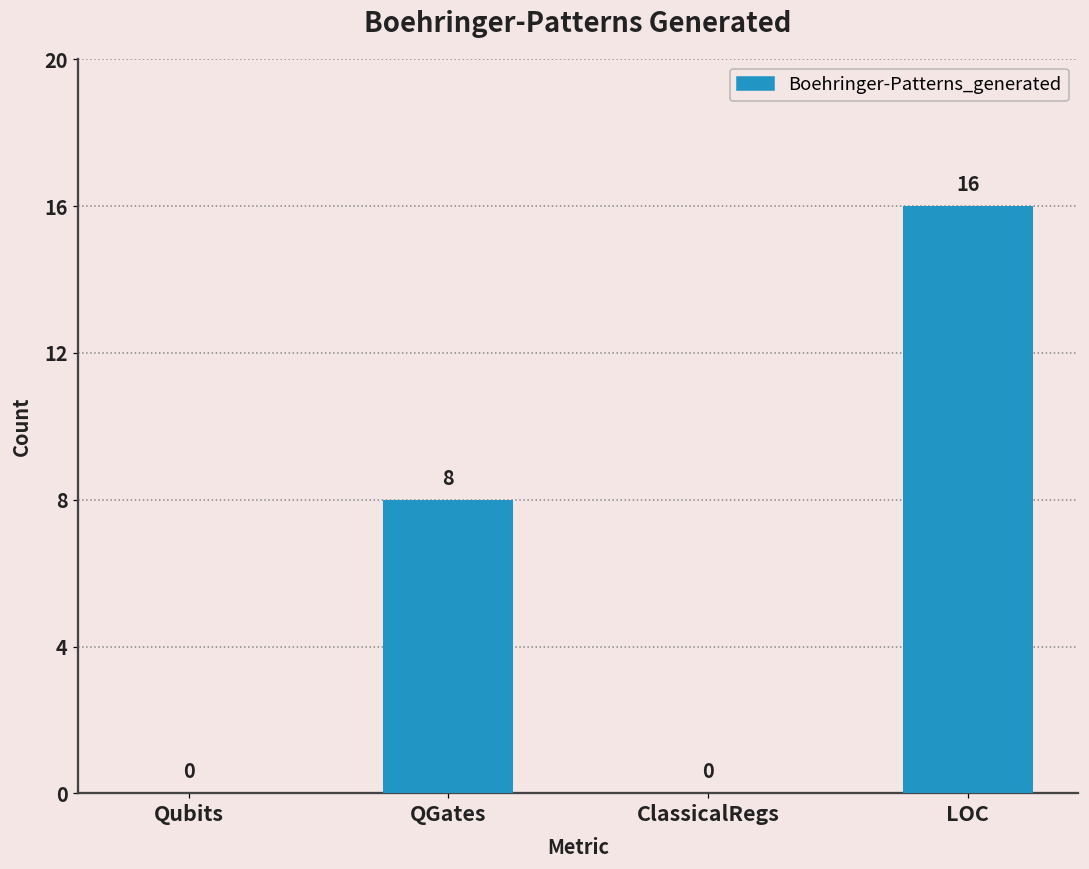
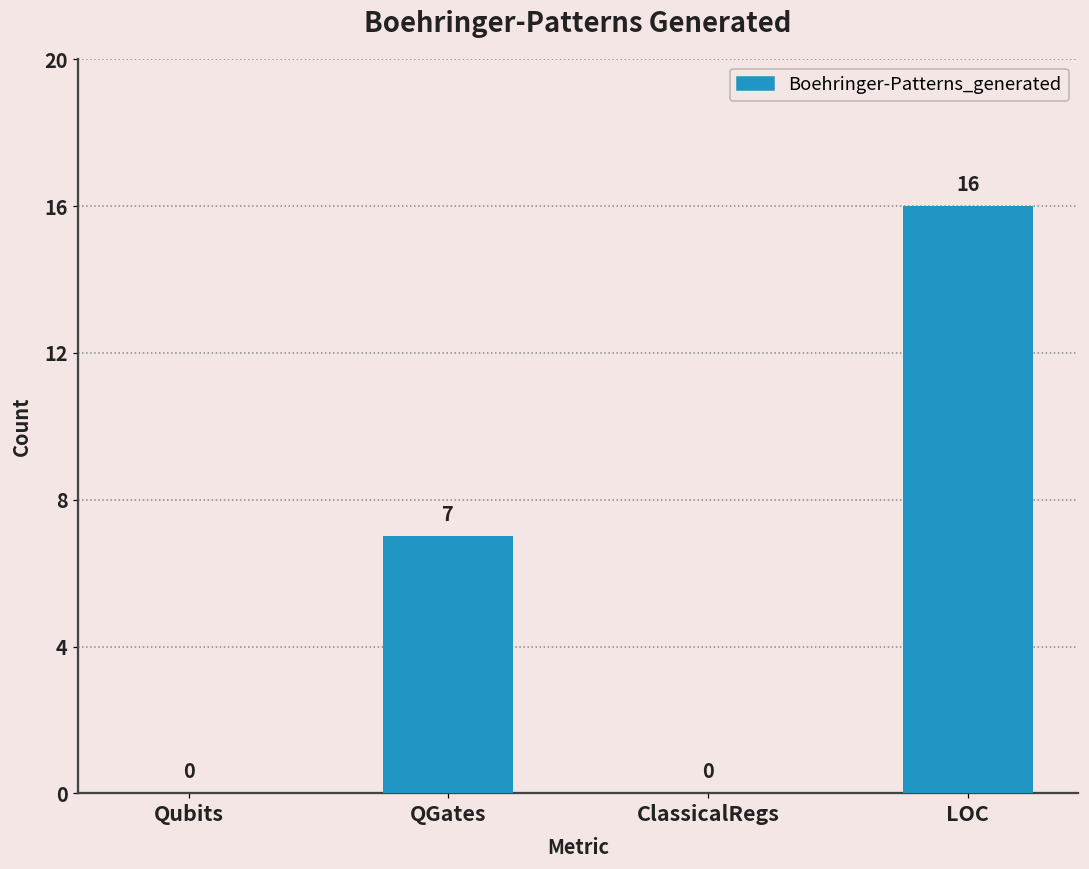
QGates: 8 -> 7
